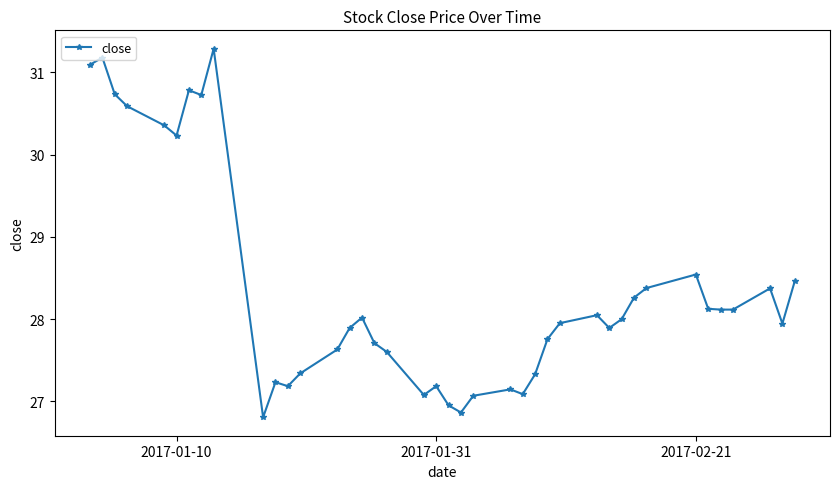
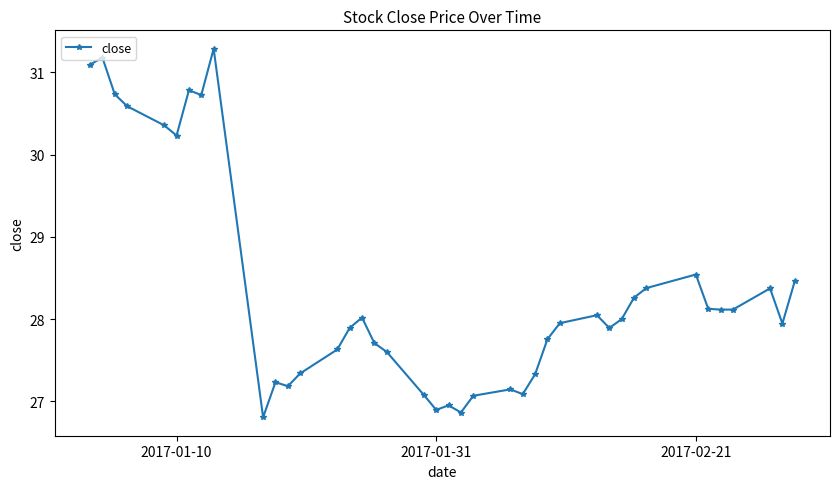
2017-01-31: 27.2 -> 26.9
